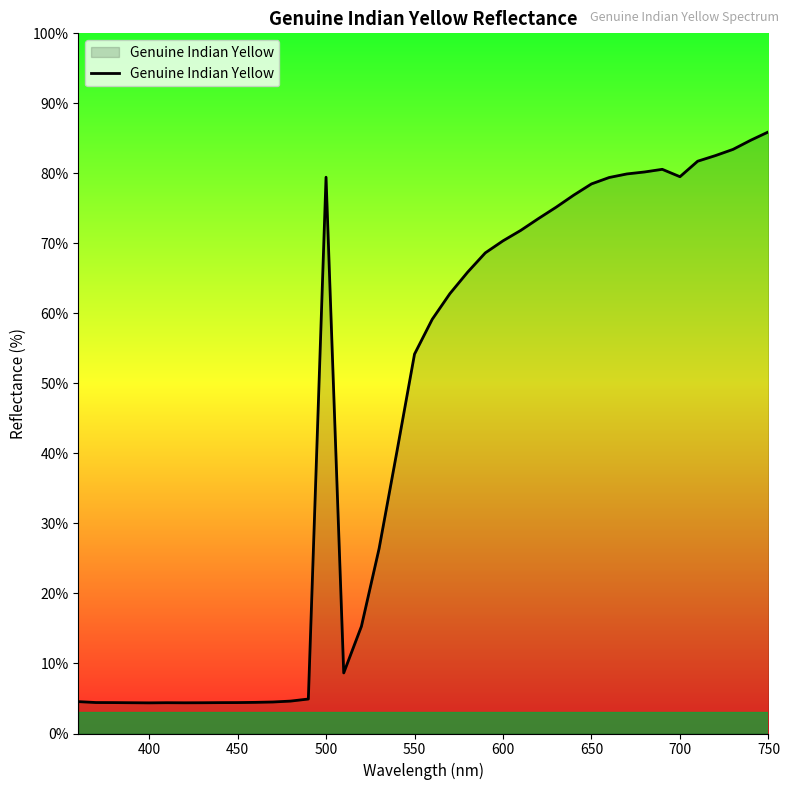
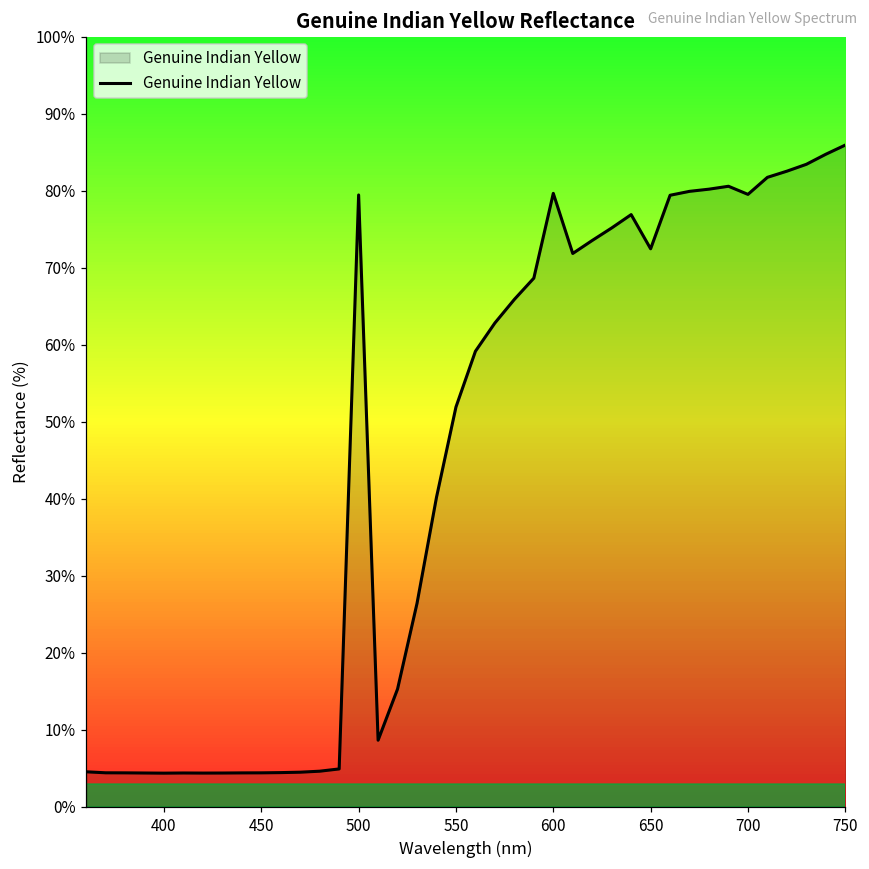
550: 54% -> 52%
600: 70% -> 80%
650: 78% -> 72%
